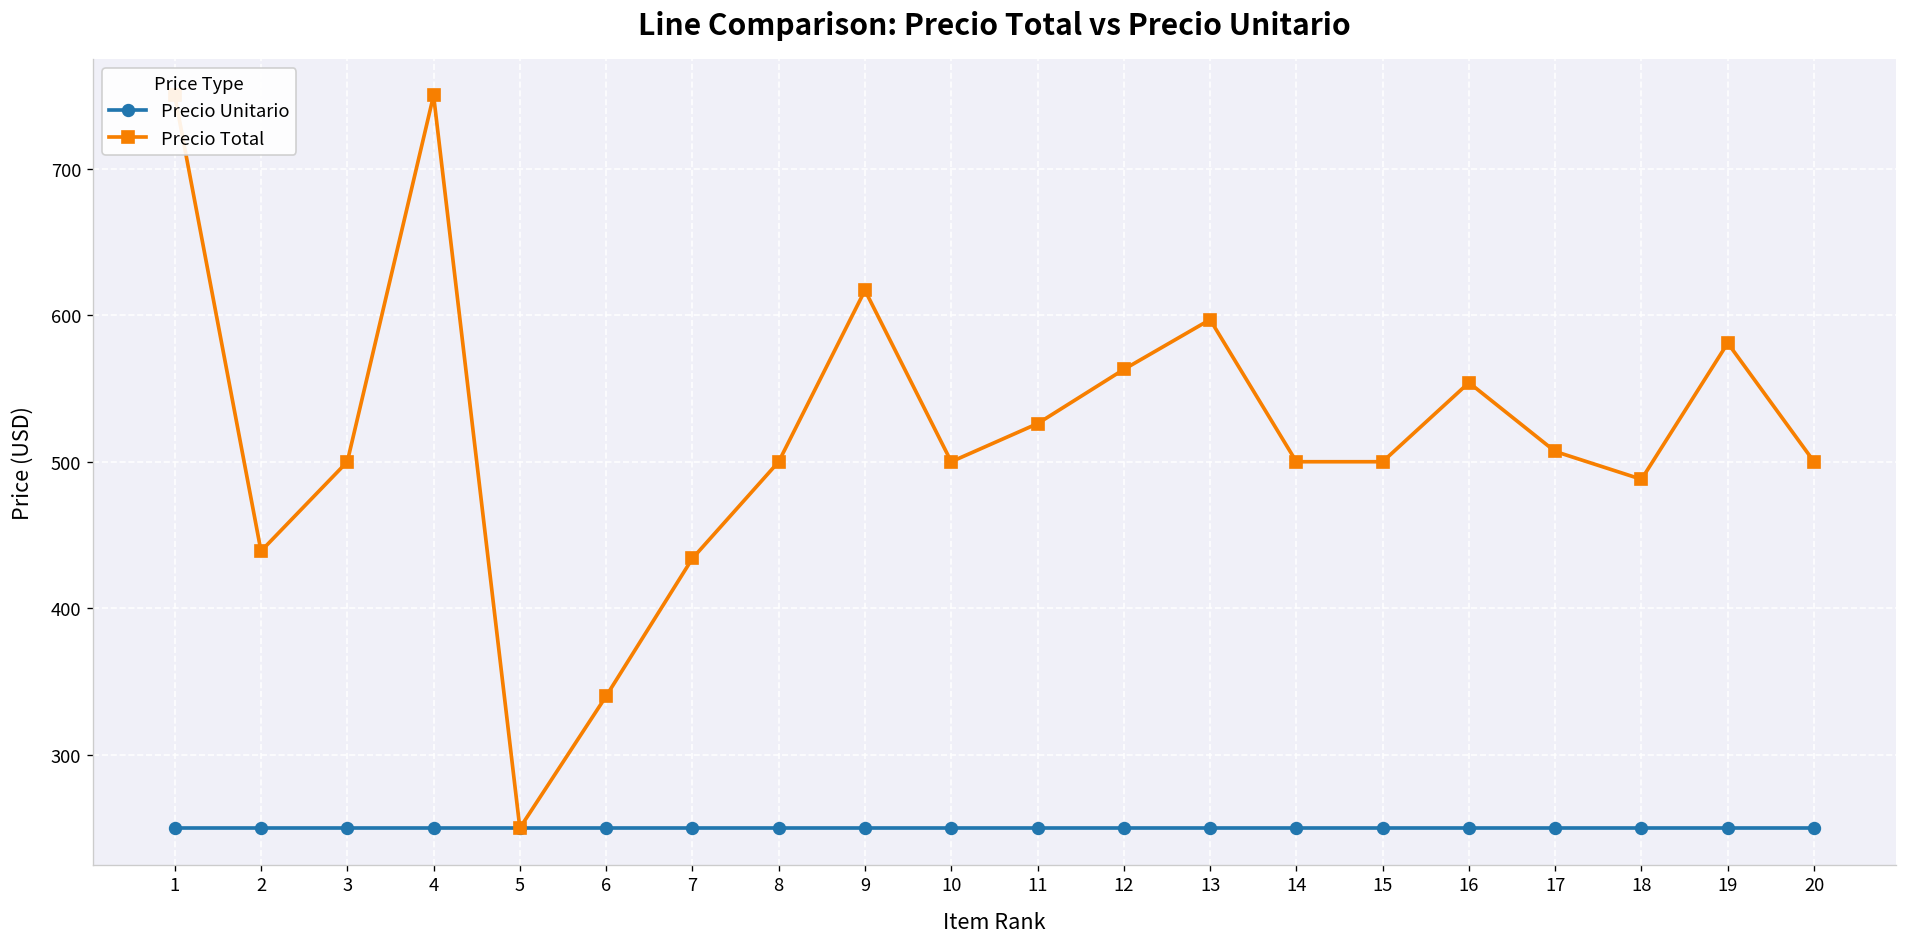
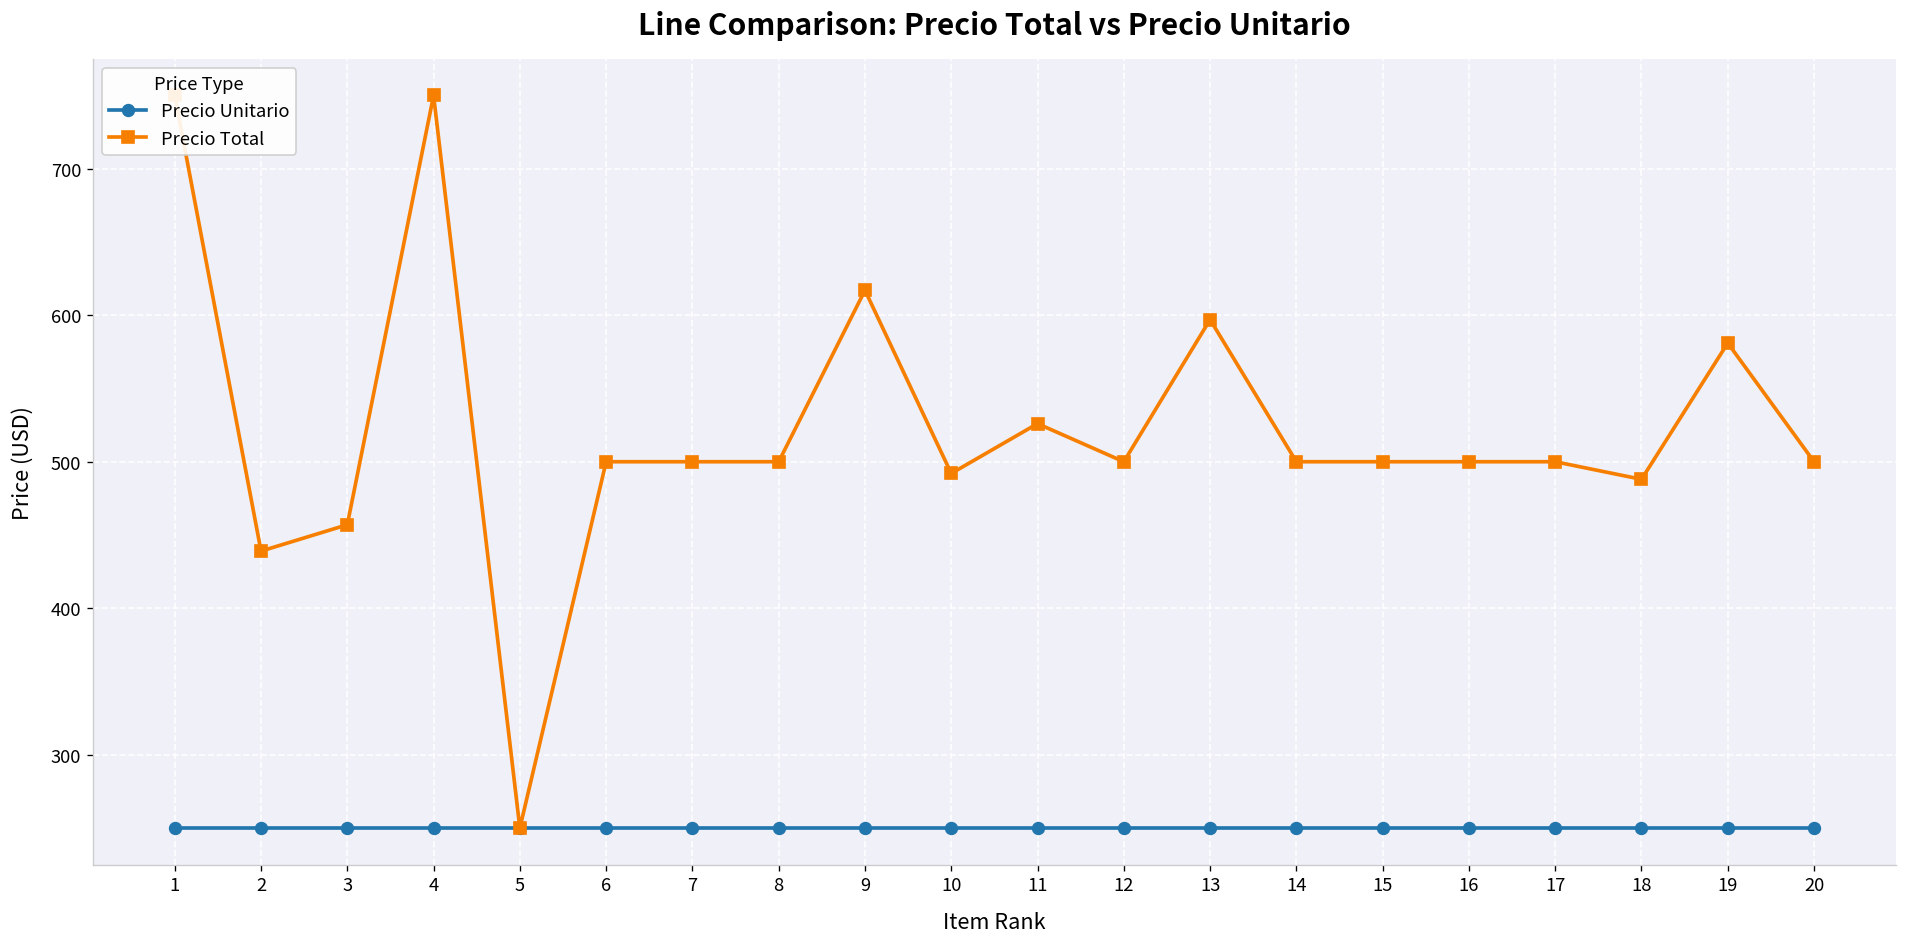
Precio Total, 3: 500 -> 457
Precio Total, 6: 340 -> 500
Precio Total, 7: 434 -> 500
Precio Total, 10: 500 -> 492
Precio Total, 12: 563 -> 500
Precio Total, 16: 554 -> 500
Precio Total, 17: 507 -> 500
